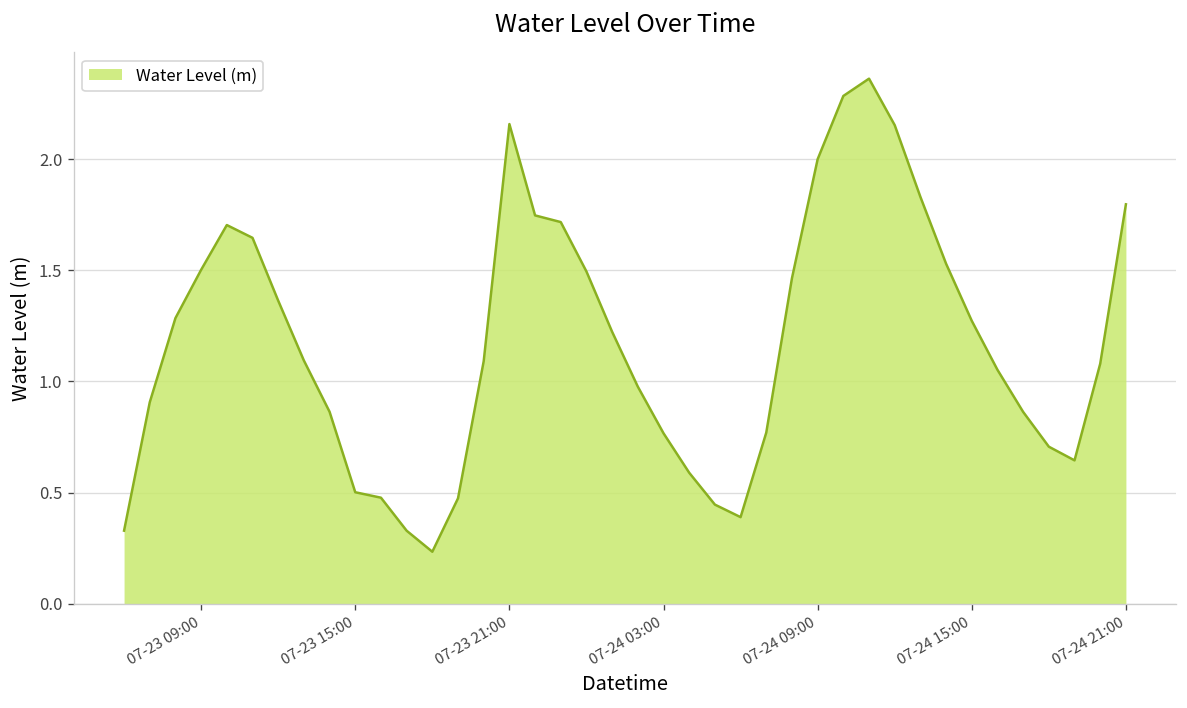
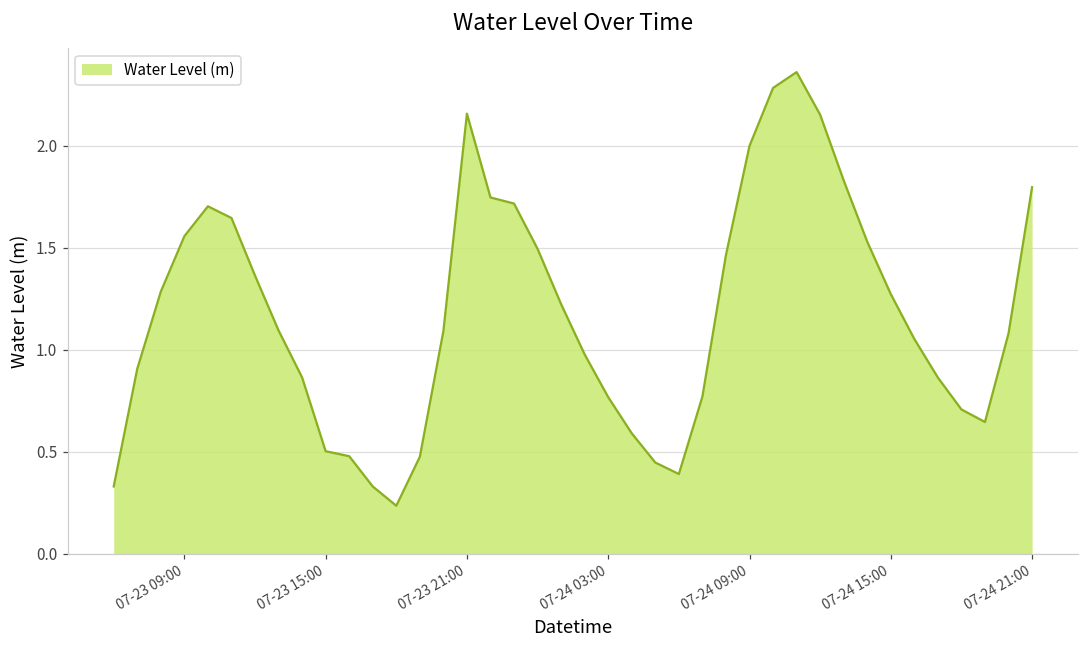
07-23 09:00: 1.50 -> 1.56
